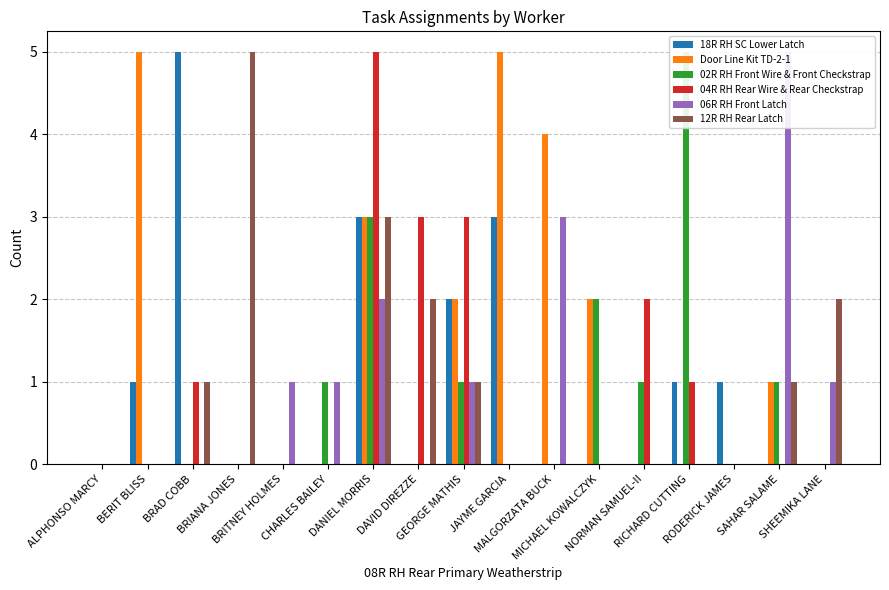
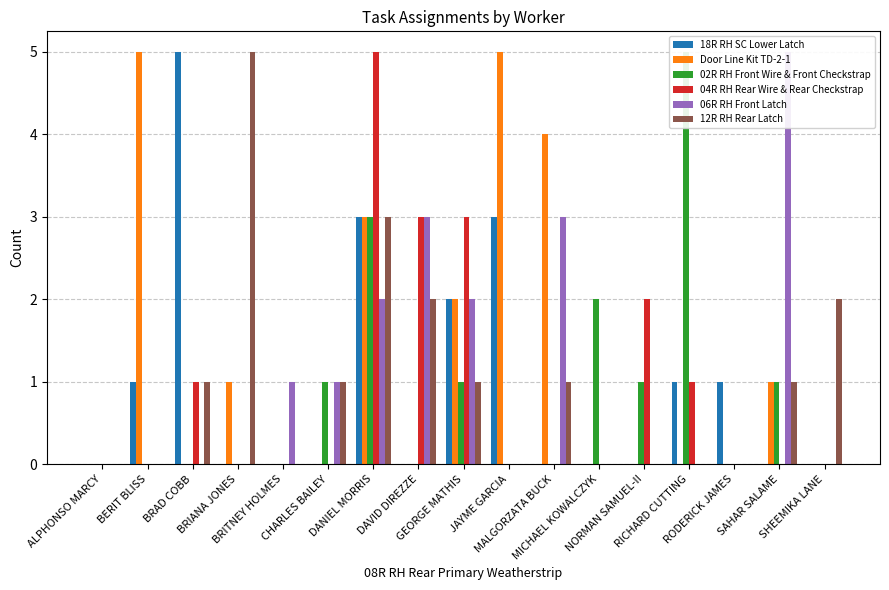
Door Line Kit TD-2-1, BRIANA JONES: 0 -> 1
12R RH Rear Latch, CHARLES BAILEY: 0 -> 1
06R RH Front Latch, DAVID DIREZZE: 0 -> 3
06R RH Front Latch, GEORGE MATHIS: 1 -> 2
12R RH Rear Latch, MALGORZATA BUCK: 0 -> 1
Door Line Kit TD-2-1, MICHAEL KOWALCZYK: 2 -> 0
06R RH Front Latch, SHEEMIKA LANE: 1 -> 0
